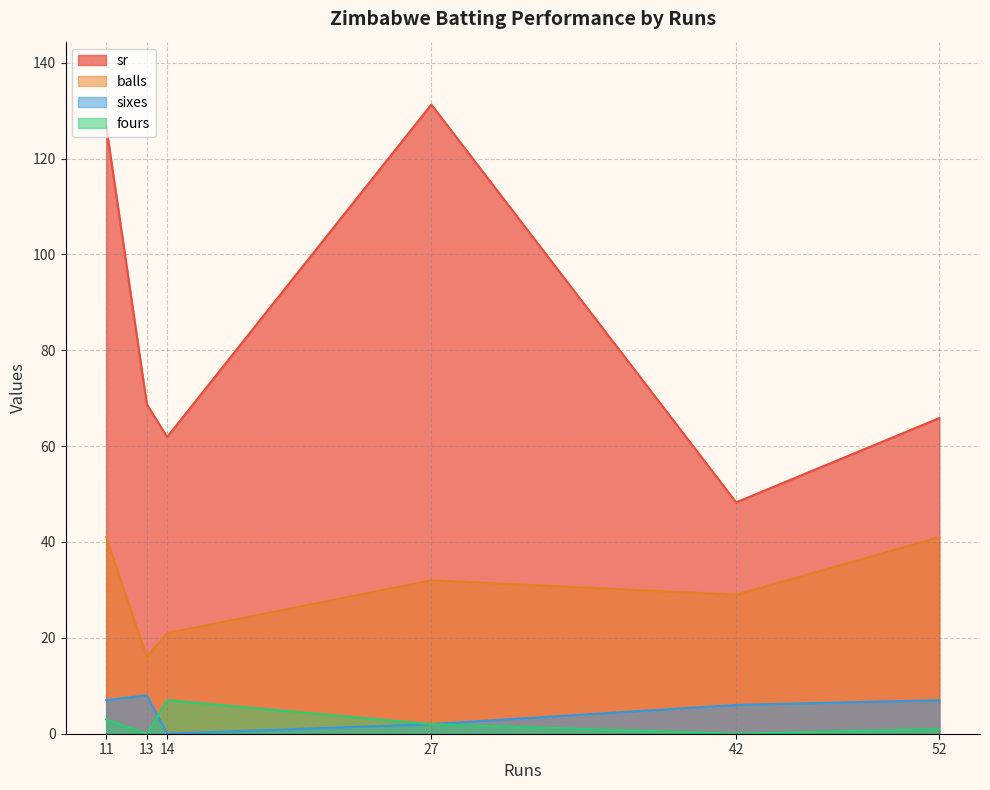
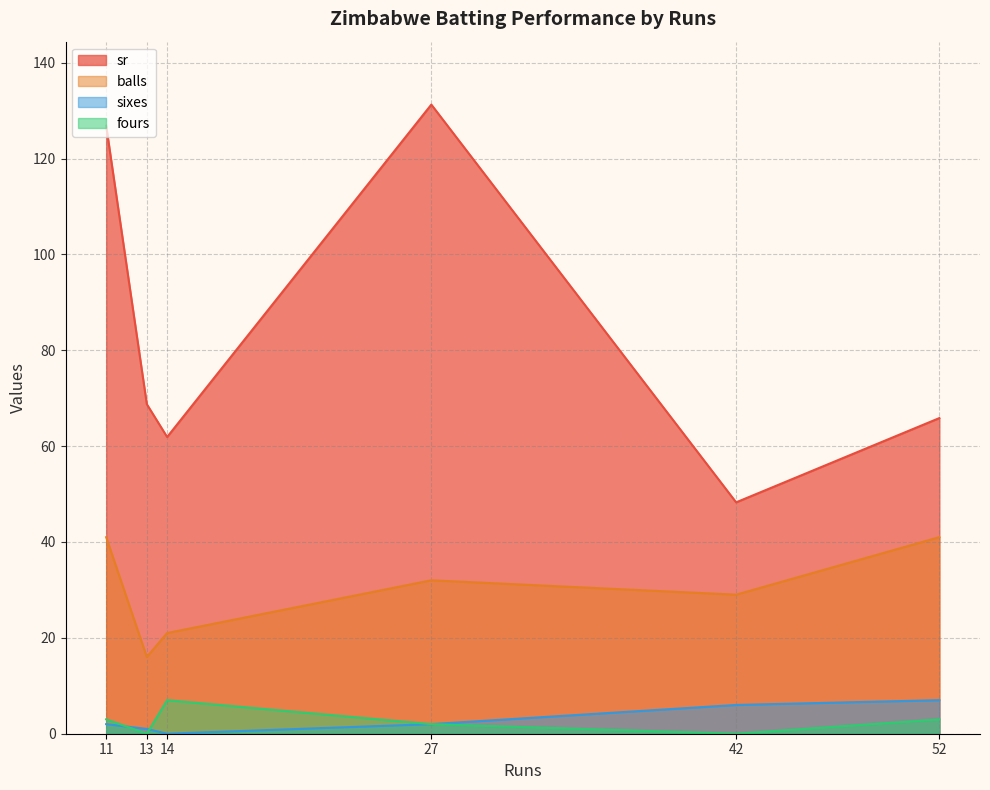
sixes, 11: 7 -> 2
sixes, 13: 8 -> 1
fours, 52: 1 -> 3
